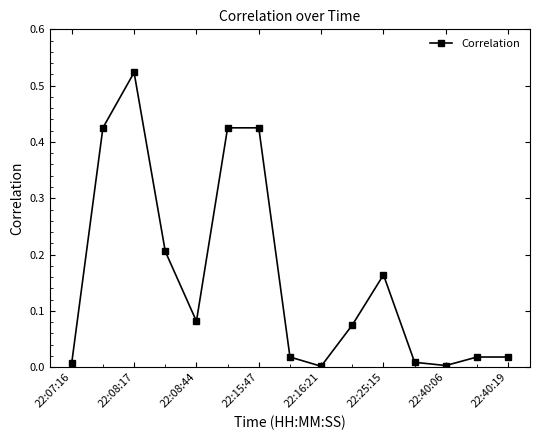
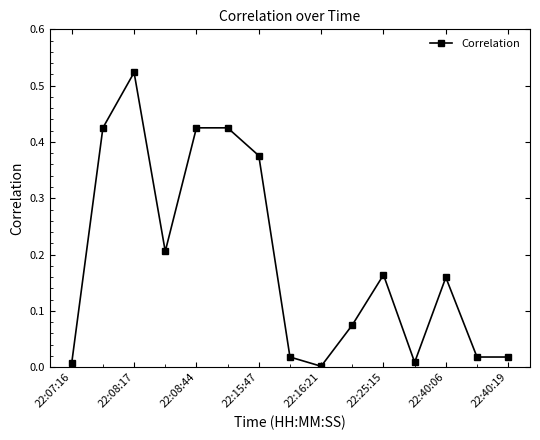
22:08:44: 0.08 -> 0.43
22:15:47: 0.43 -> 0.38
22:40:06: 0.00 -> 0.16
